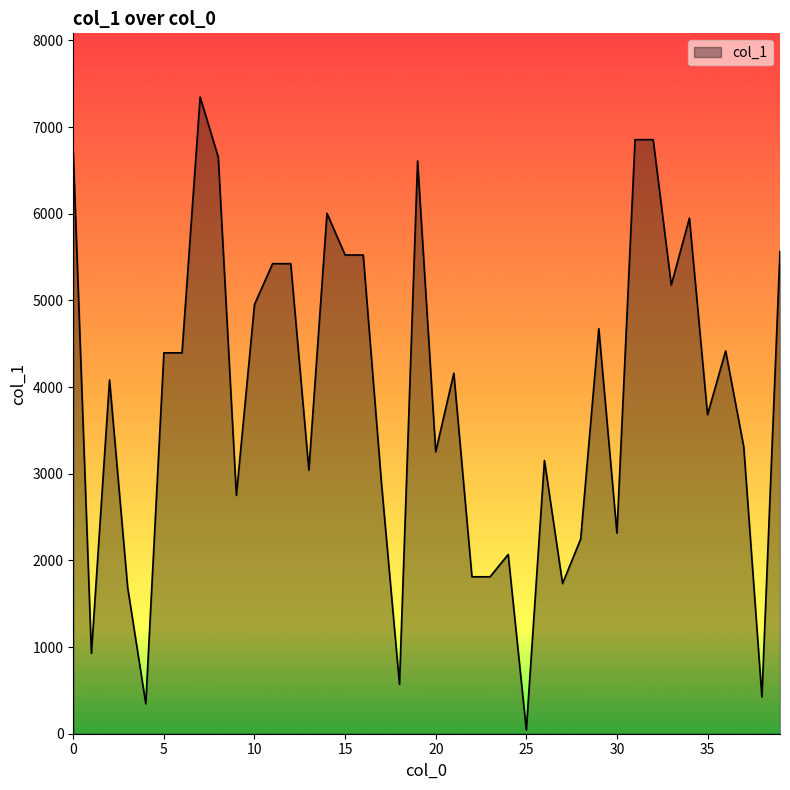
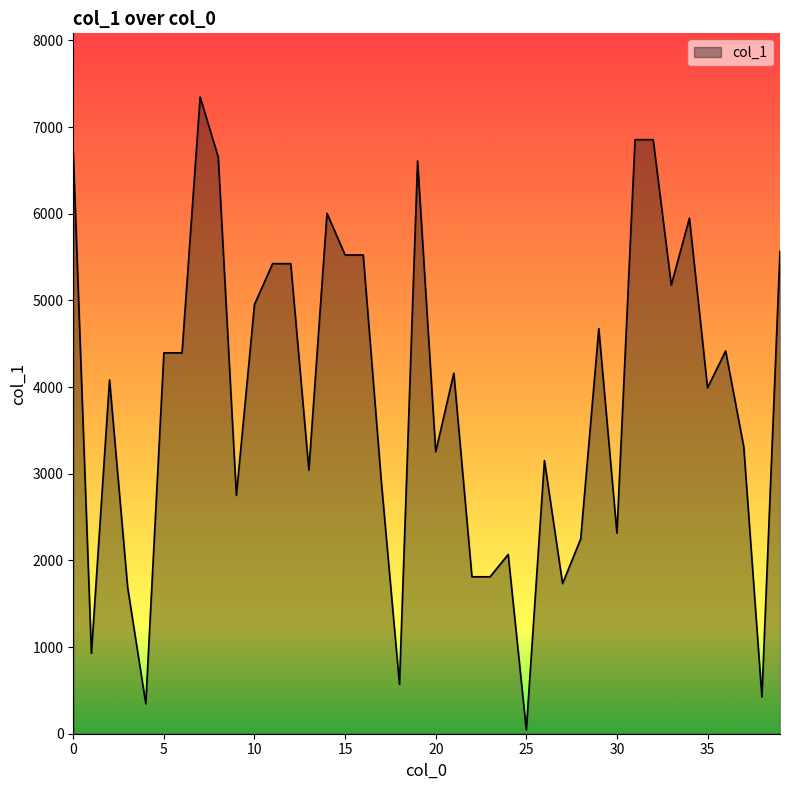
35: 3700 -> 4000
